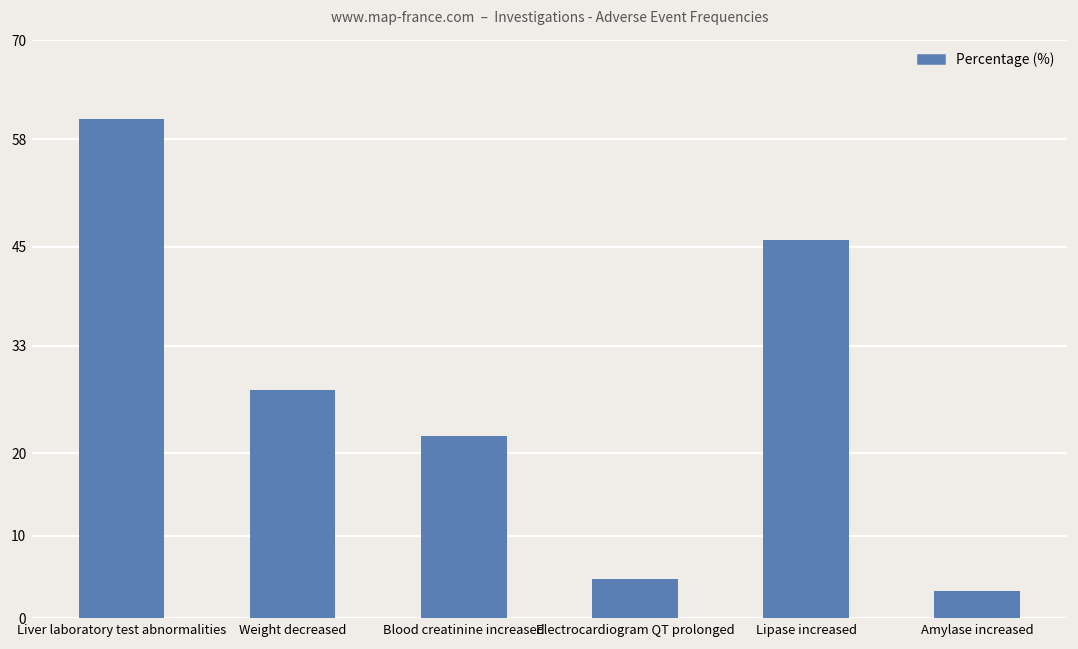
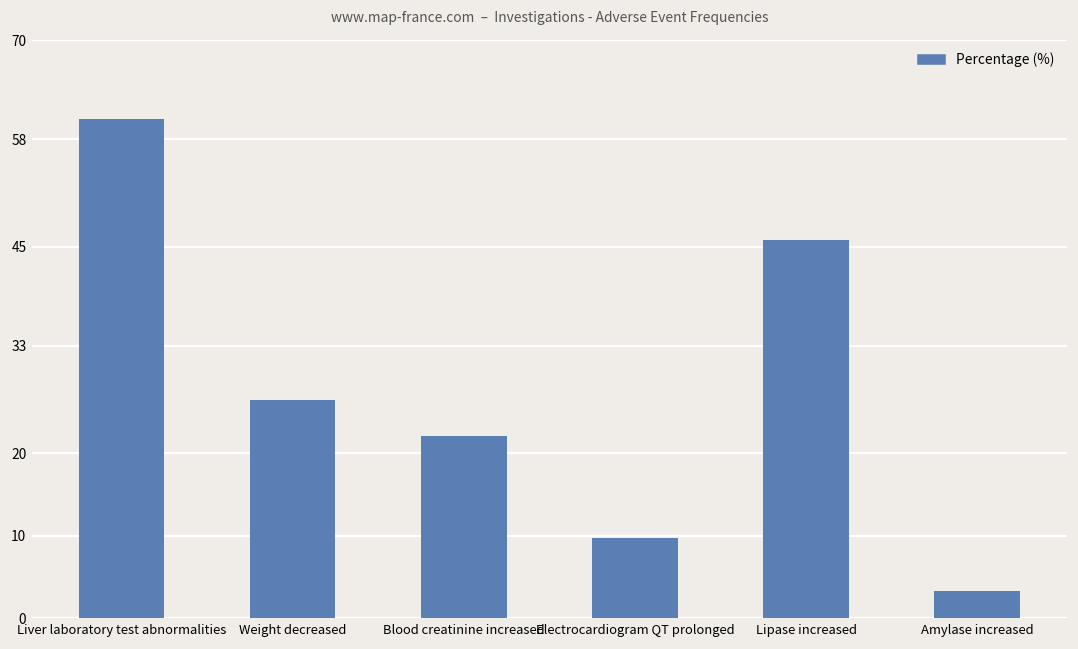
Weight decreased: 28 -> 27
Electrocardiogram QT prolonged: 5 -> 10
